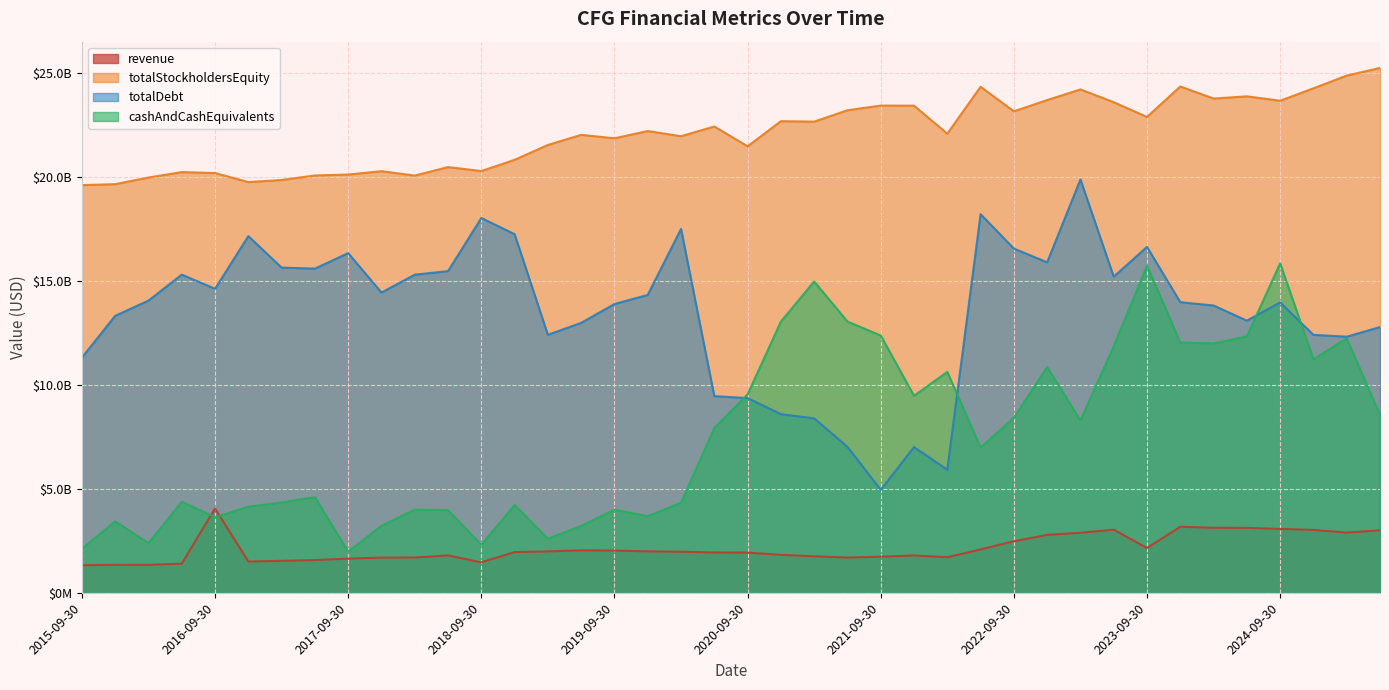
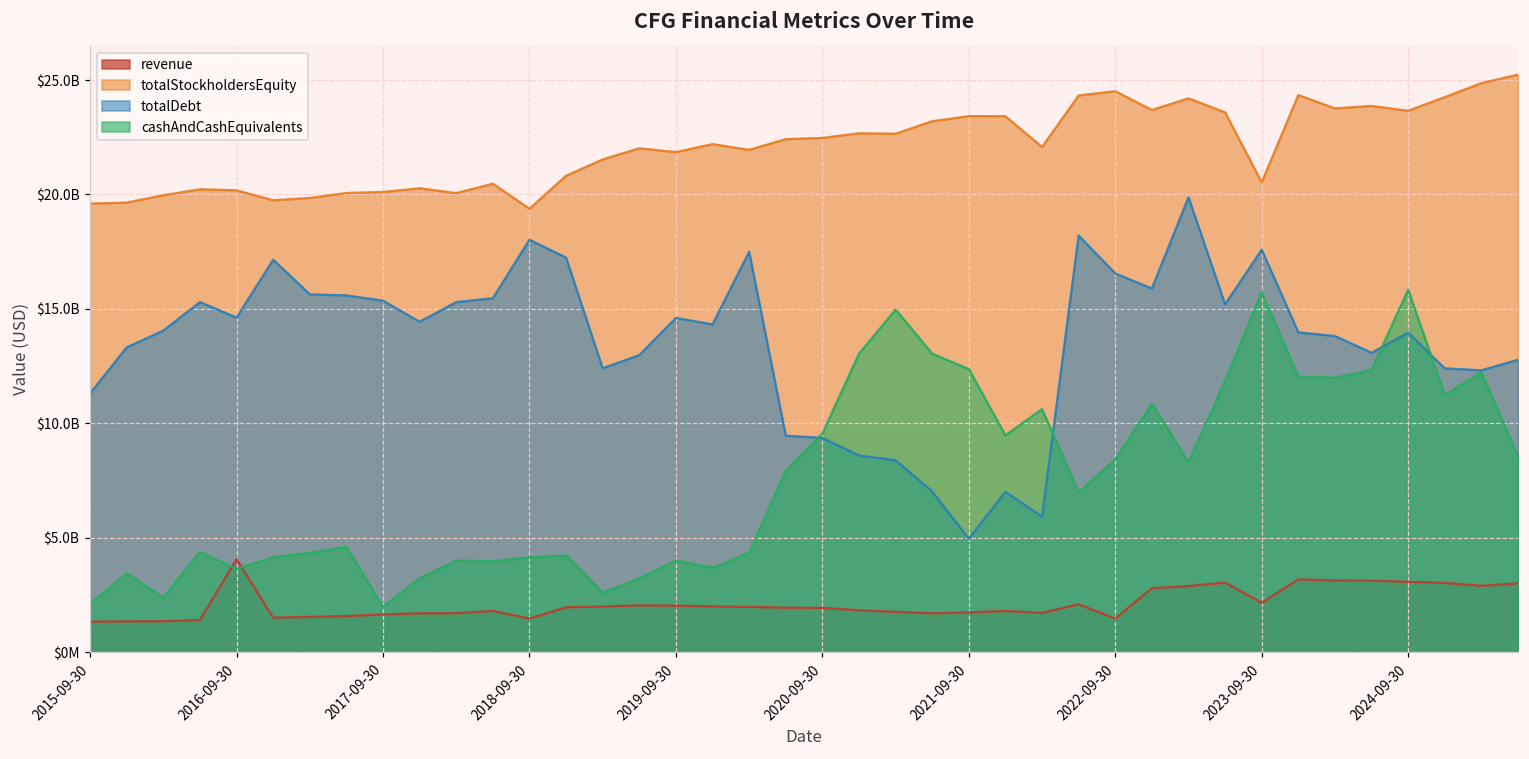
totalDebt, 2017-09-30: $16300000000 -> $15400000000
totalStockholdersEquity, 2018-09-30: $20300000000 -> $19400000000
cashAndCashEquivalents, 2018-09-30: $2300000000 -> $4100000000
totalDebt, 2019-09-30: $13900000000 -> $14600000000
totalStockholdersEquity, 2020-09-30: $21500000000 -> $22500000000
revenue, 2022-09-30: $2500000000 -> $1500000000
totalStockholdersEquity, 2022-09-30: $23100000000 -> $24500000000
totalStockholdersEquity, 2023-09-30: $22900000000 -> $20500000000
totalDebt, 2023-09-30: $16600000000 -> $17600000000
